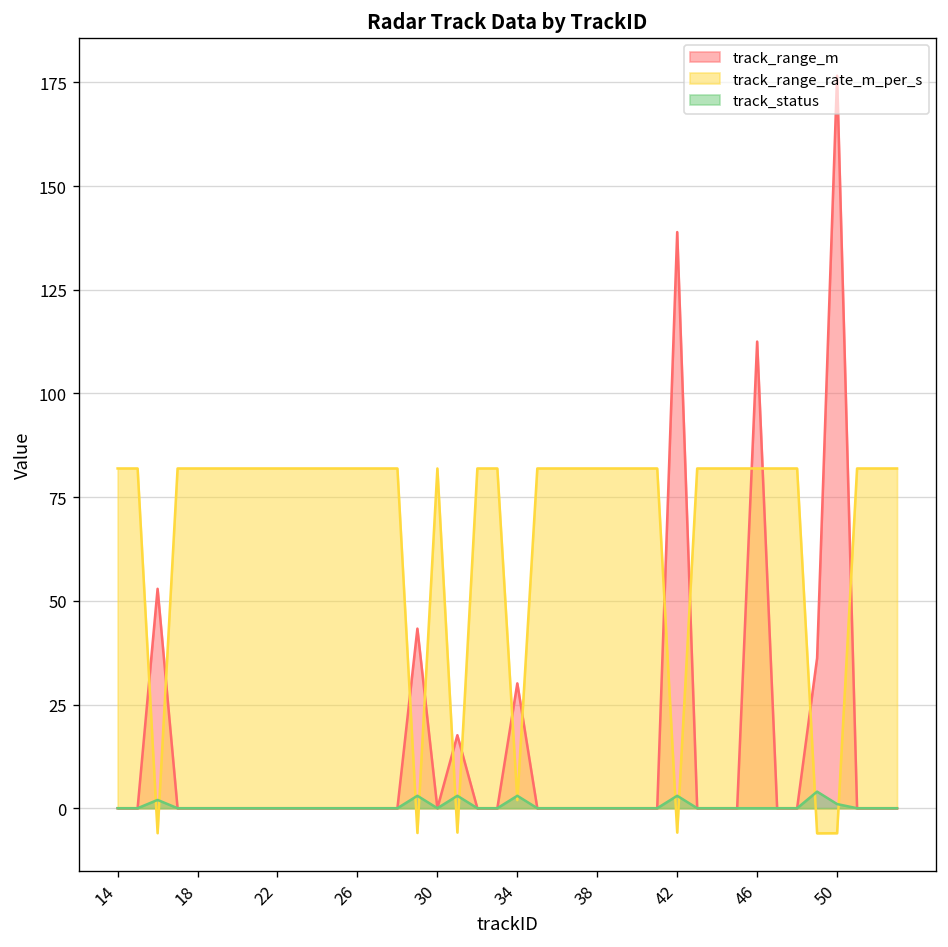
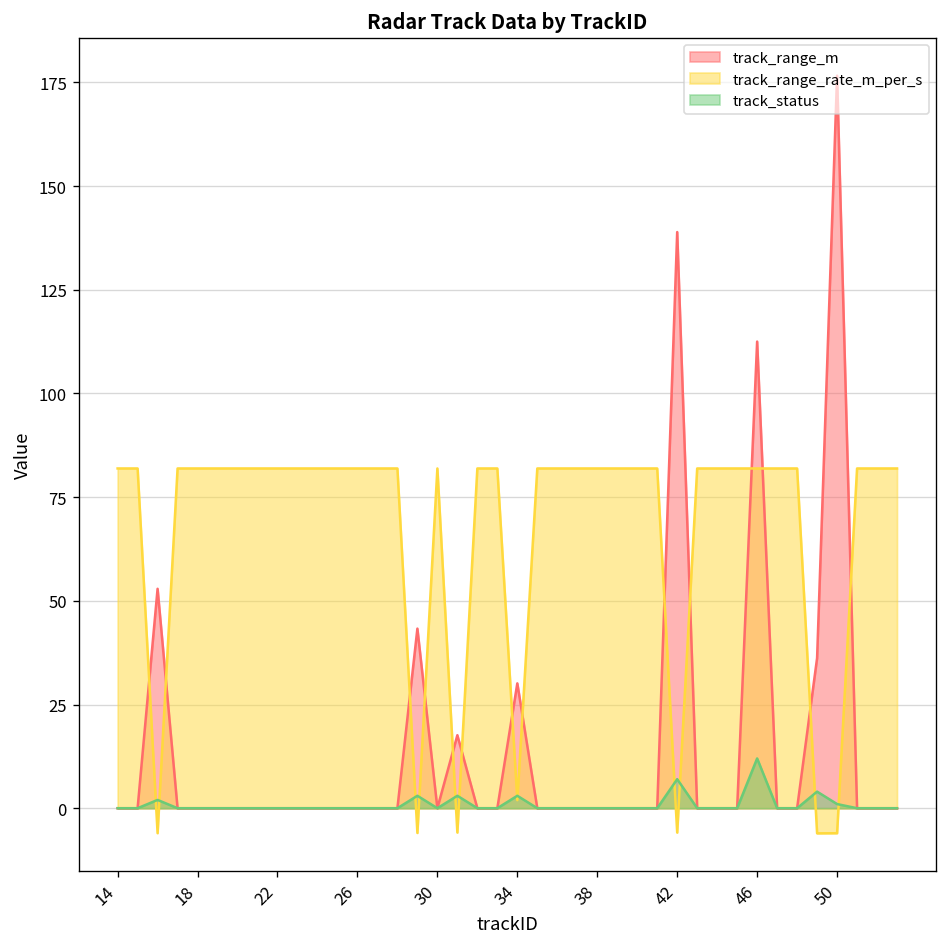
track_status, 42: 3 -> 7
track_status, 46: 0 -> 12
